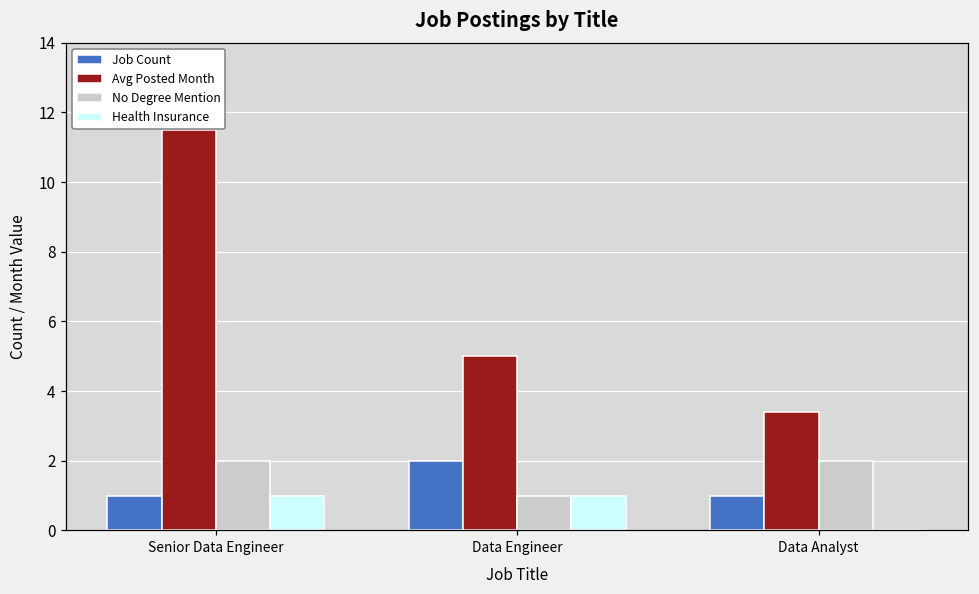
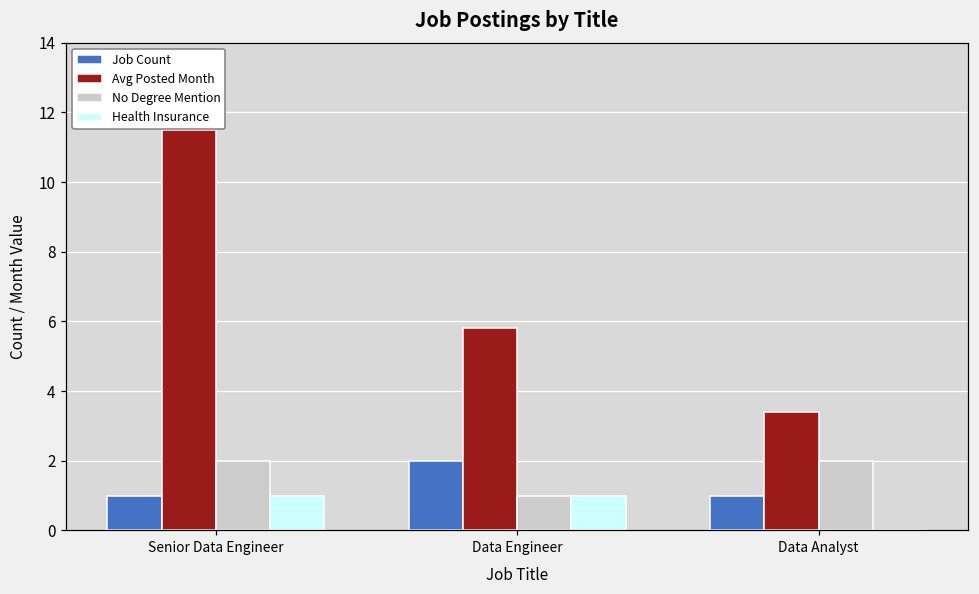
Avg Posted Month, Data Engineer: 5.0 -> 5.8
